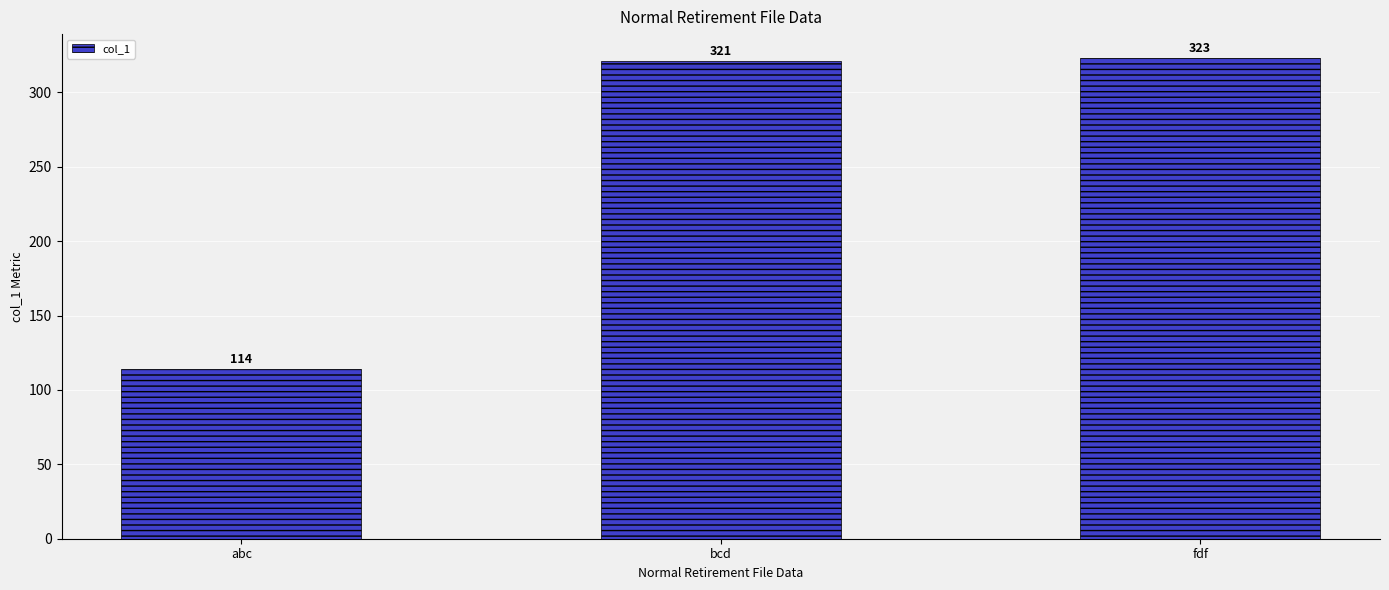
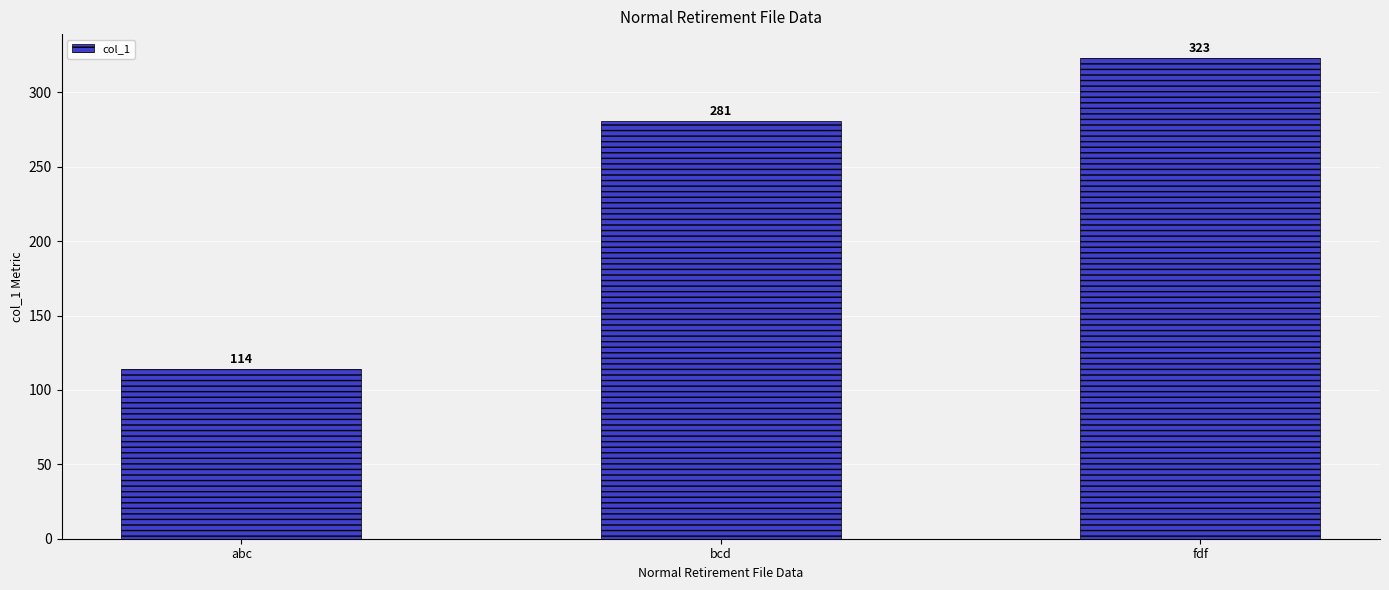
bcd: 321 -> 281
